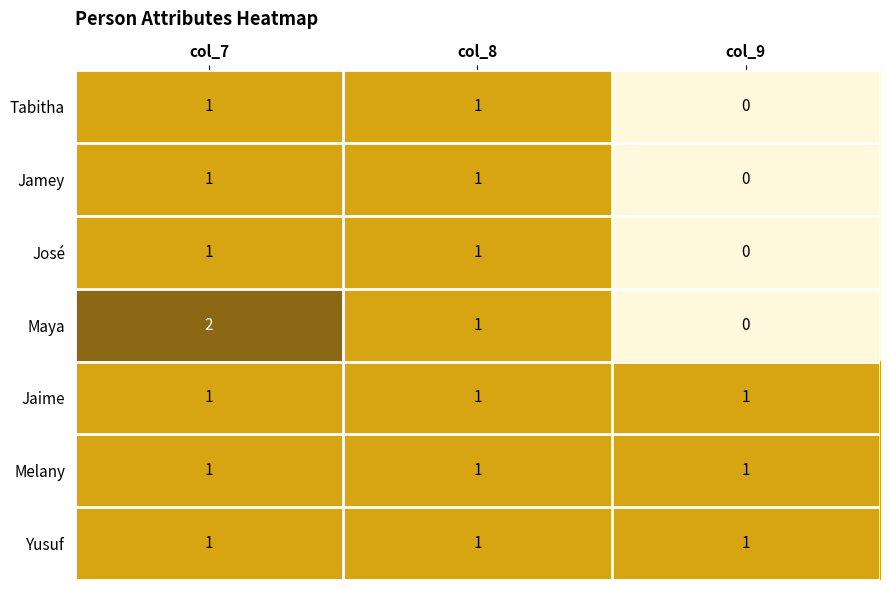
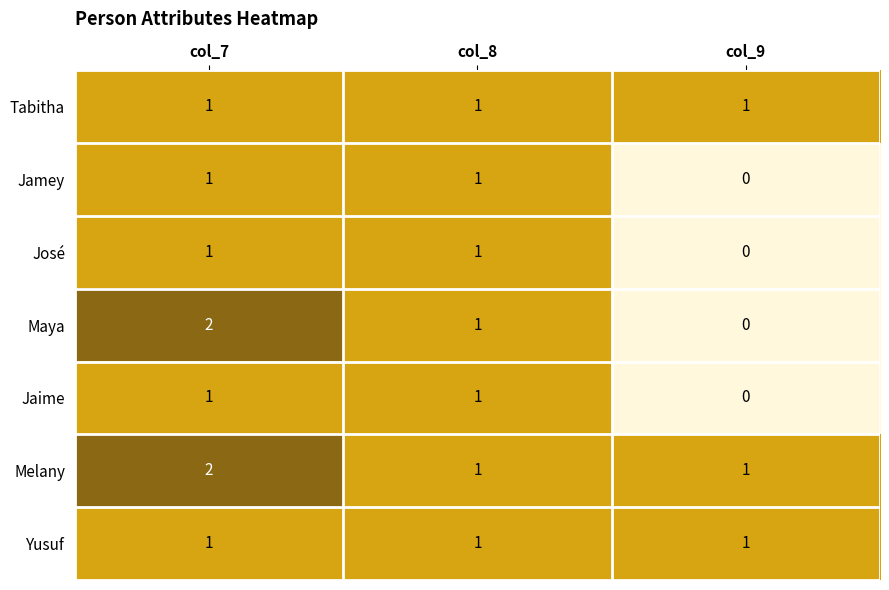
Tabitha, col_9: 0 -> 1
Jaime, col_9: 1 -> 0
Melany, col_7: 1 -> 2
